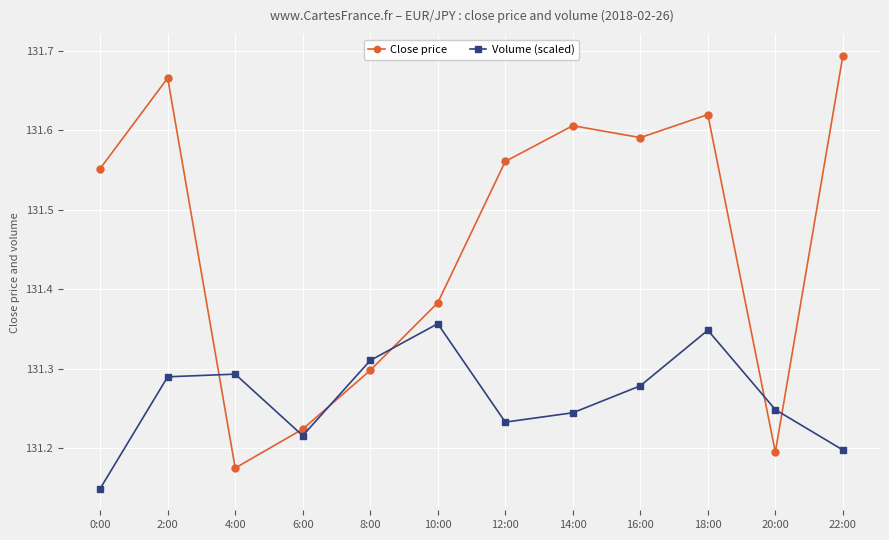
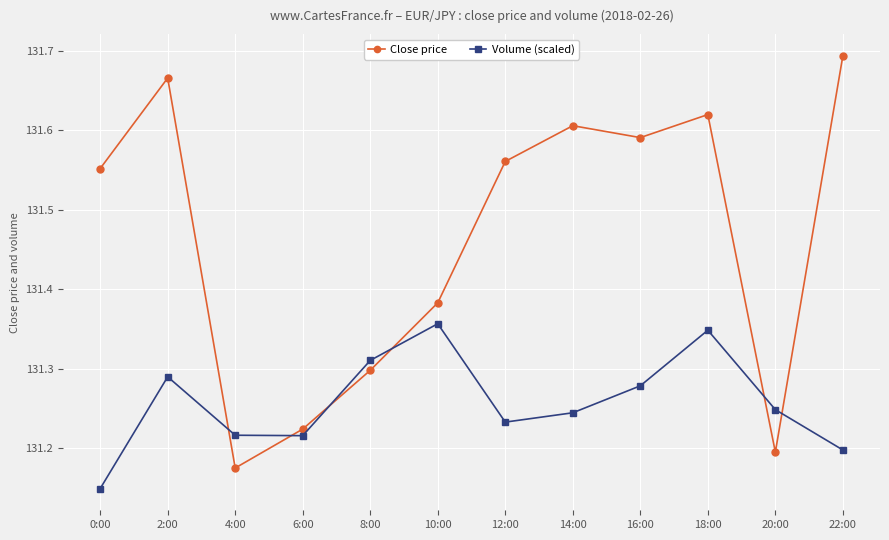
Volume (scaled), 4:00: 131.29 -> 131.22
